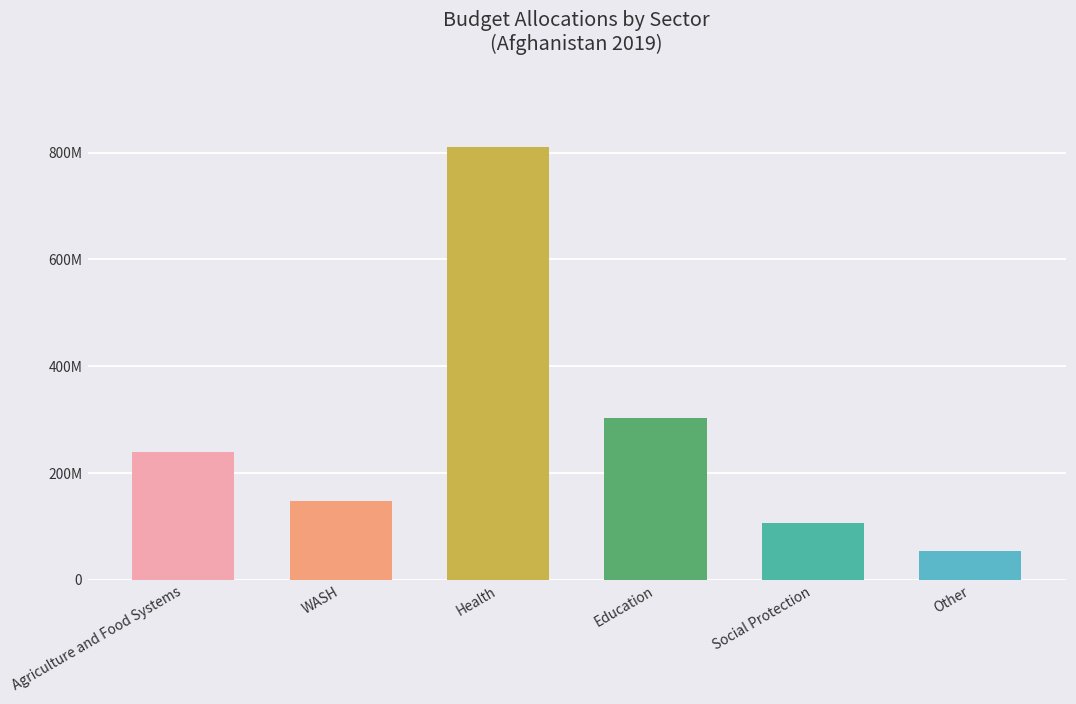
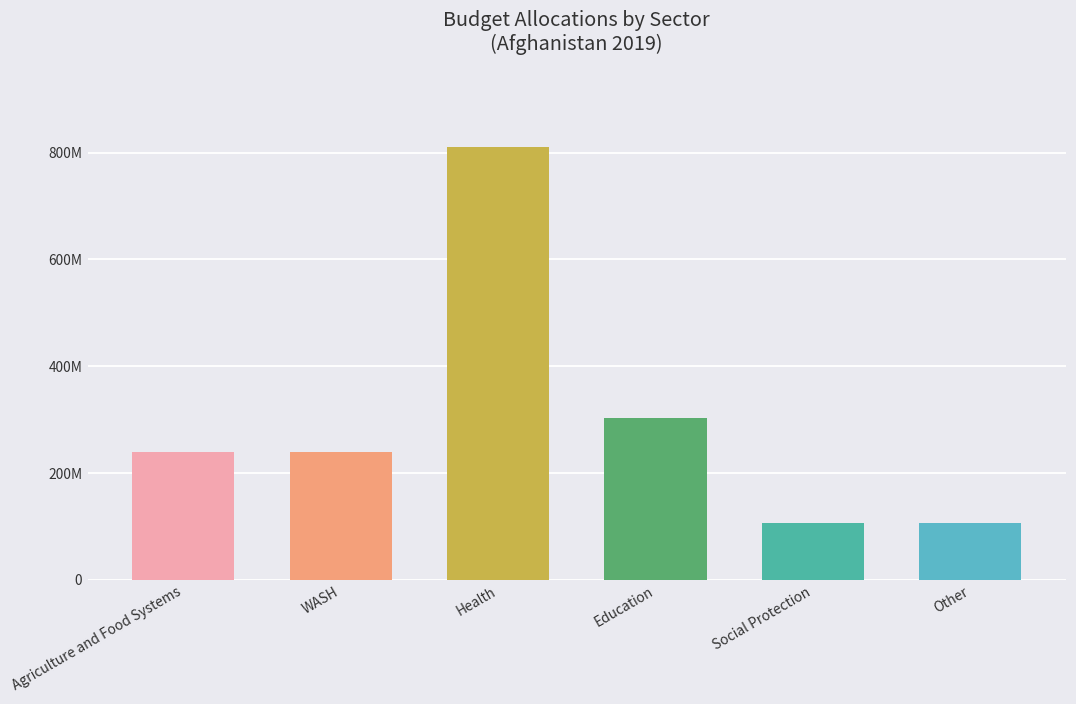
WASH: 150000000 -> 240000000
Other: 50000000 -> 110000000
